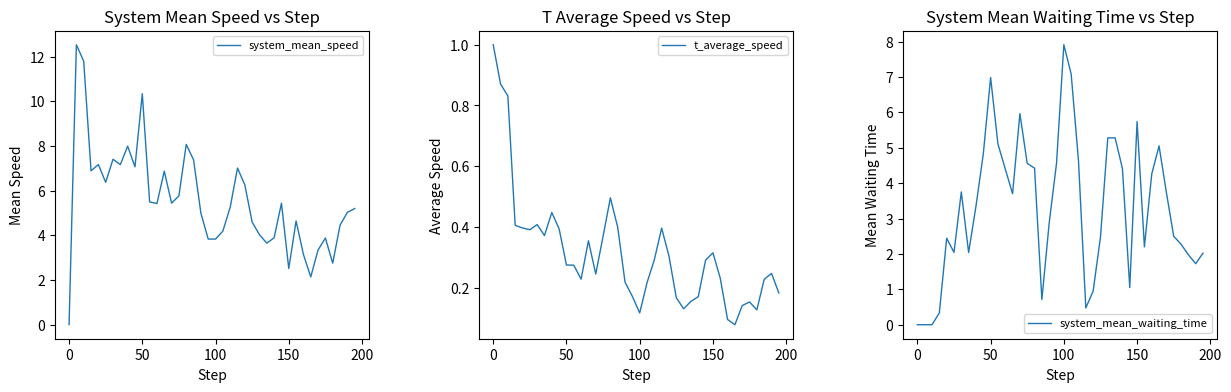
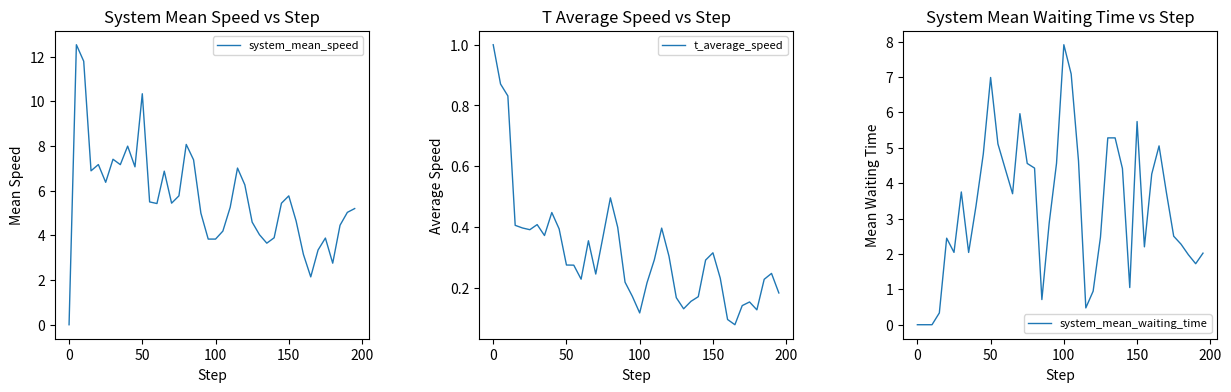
System Mean Speed vs Step, 150: 2.5 -> 5.8
